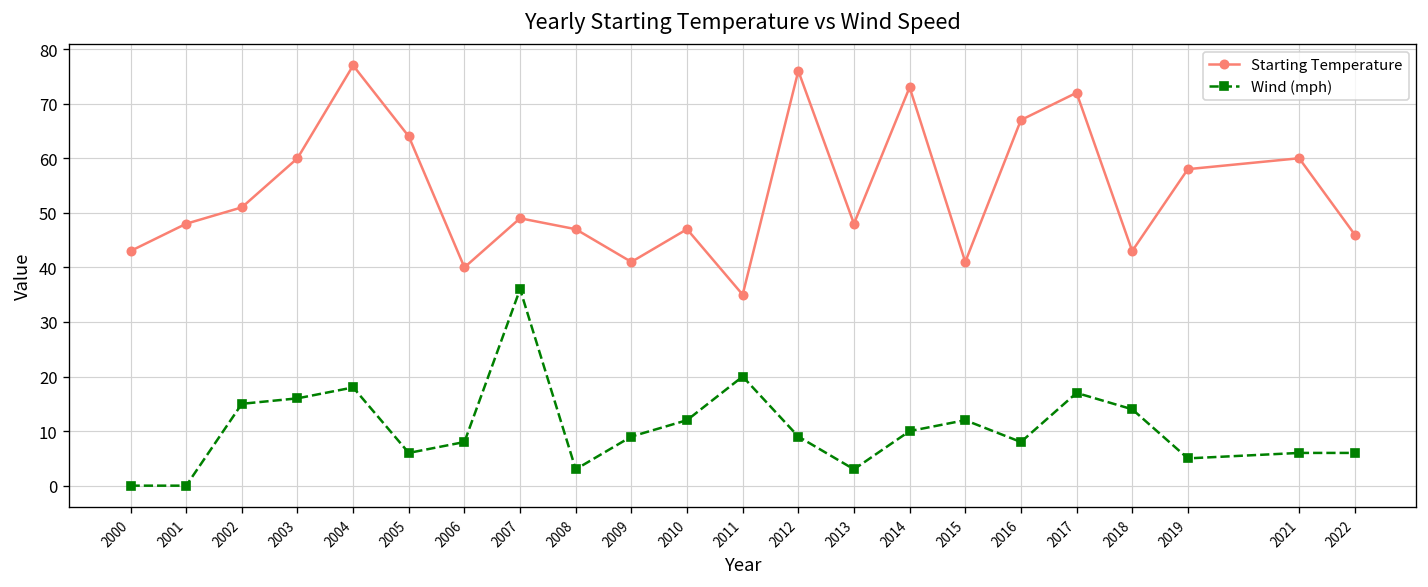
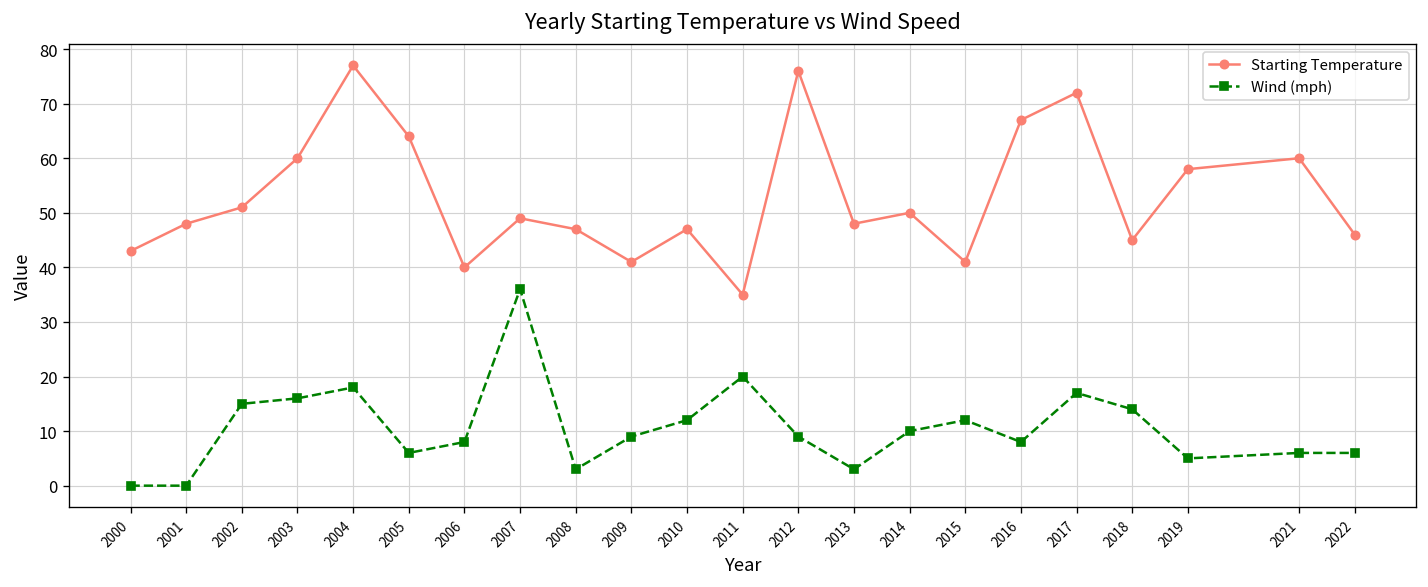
Starting Temperature, 2014: 73 -> 50
Starting Temperature, 2018: 43 -> 45
